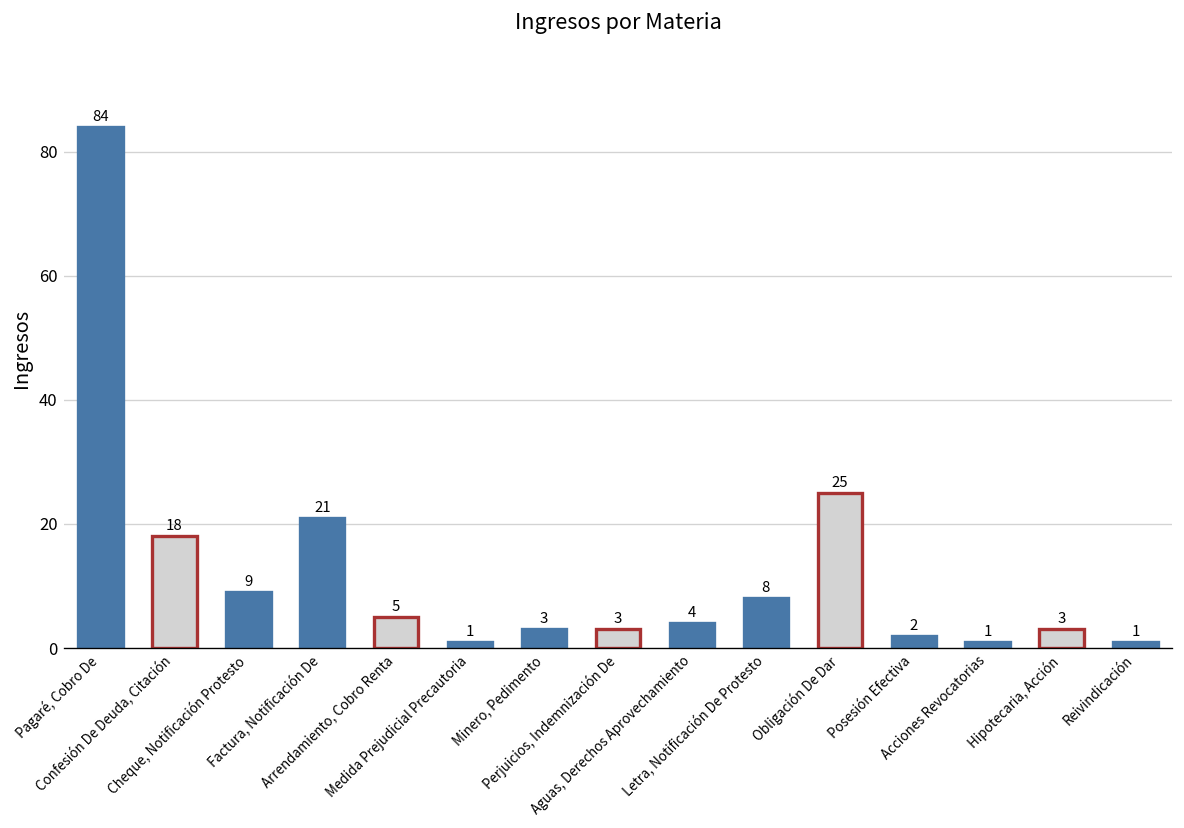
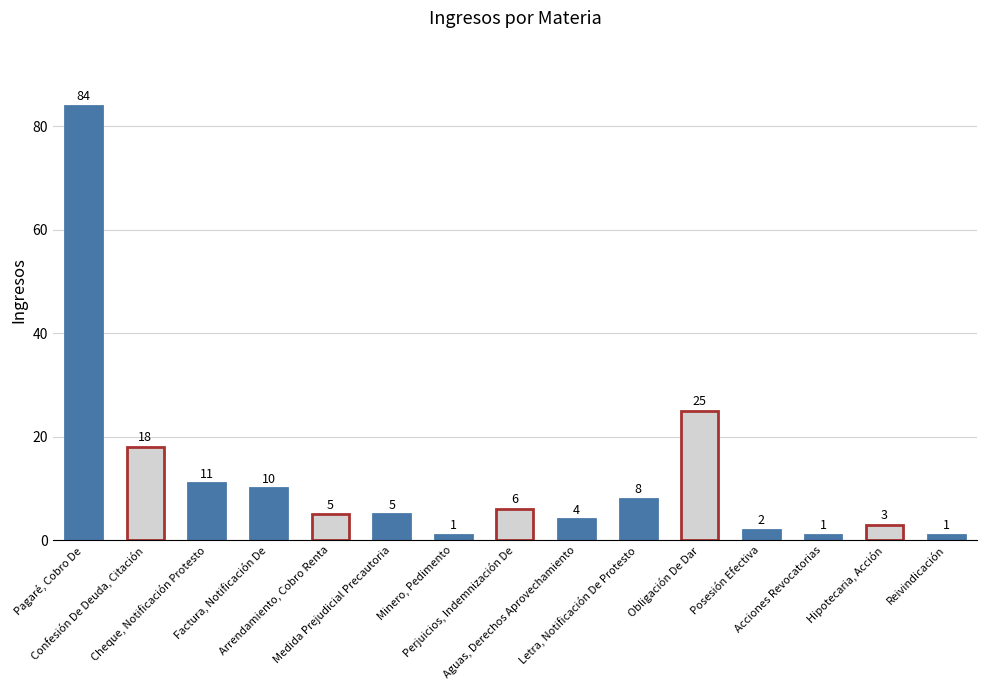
Cheque, Notificación Protesto: 9 -> 11
Factura, Notificación De: 21 -> 10
Medida Prejudicial Precautoria: 1 -> 5
Minero, Pedimento: 3 -> 1
Perjuicios, Indemnización De: 3 -> 6
